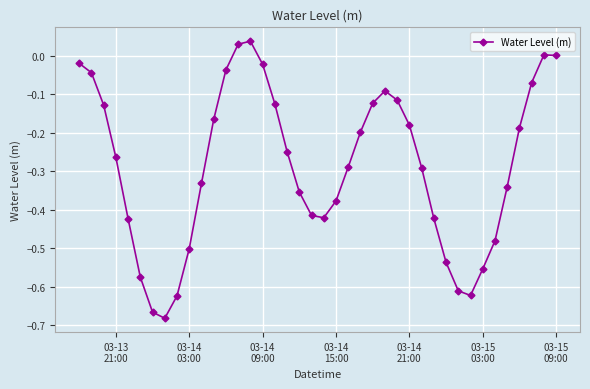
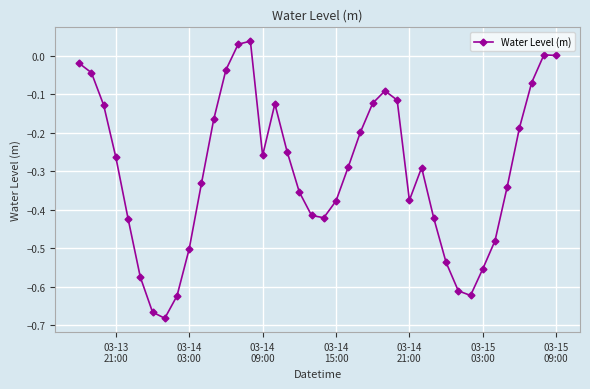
03-14 09:00: -0.02 -> -0.26
03-14 21:00: -0.18 -> -0.38
